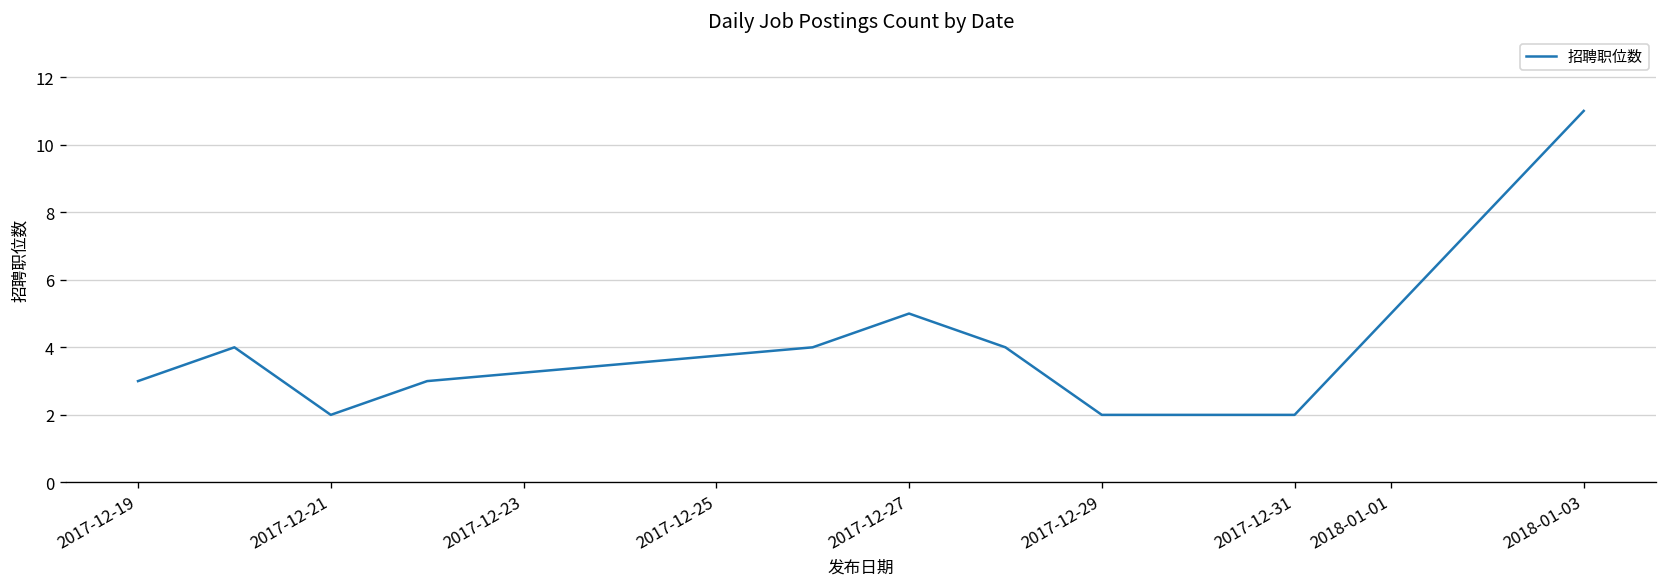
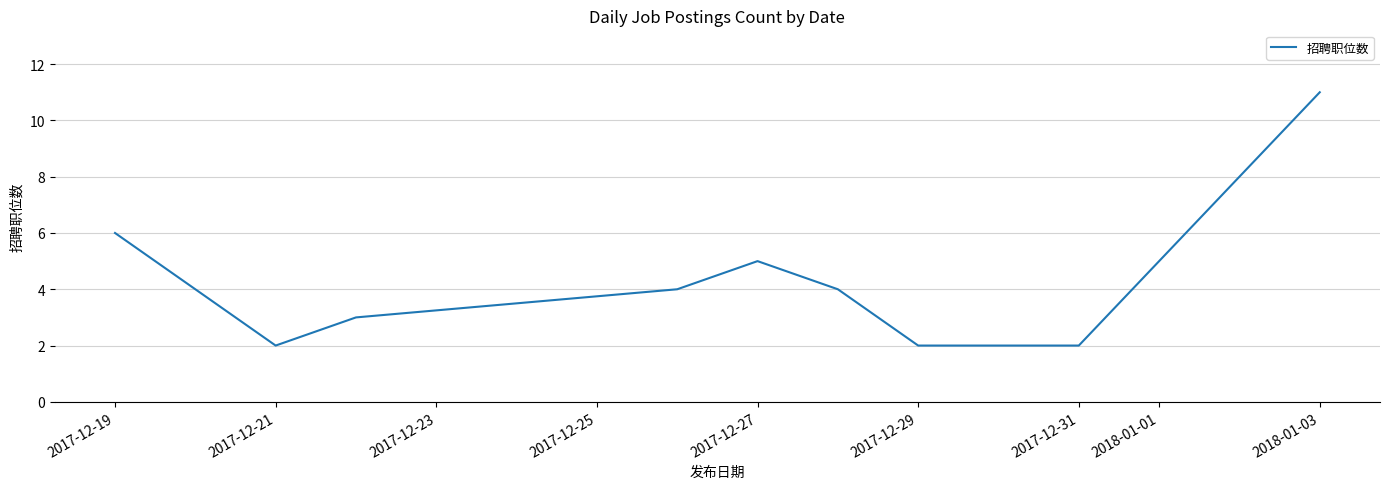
2017-12-19: 3 -> 6
